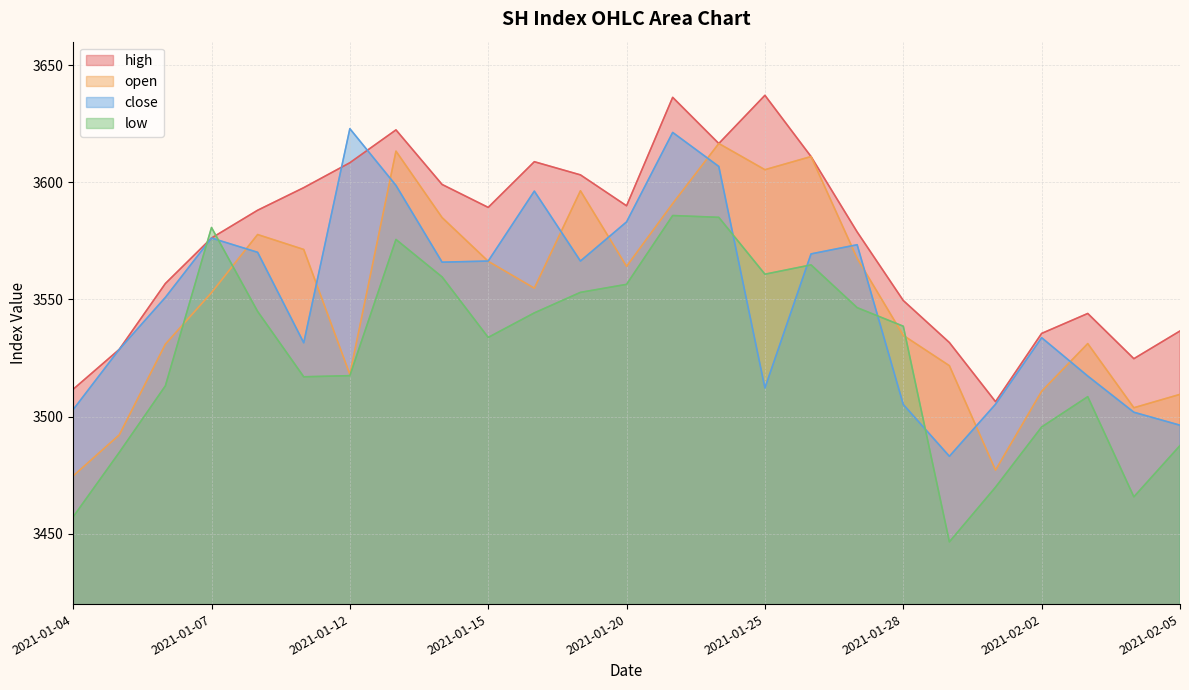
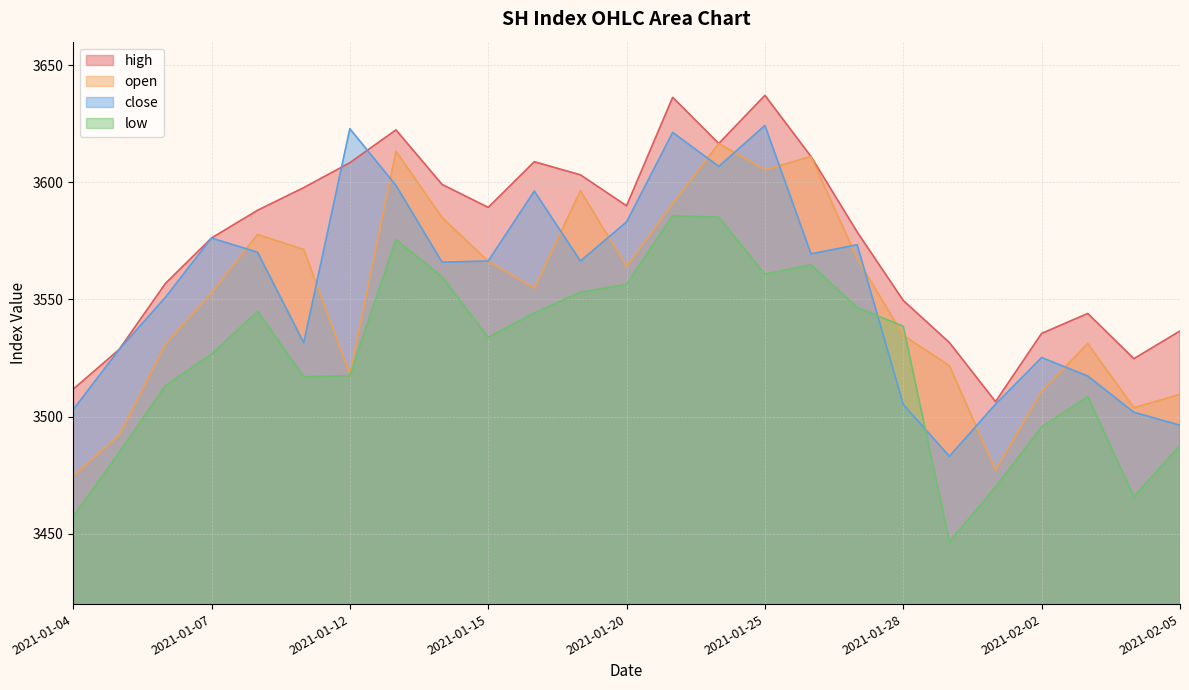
low, 2021-01-07: 3581 -> 3527
close, 2021-01-25: 3512 -> 3624
close, 2021-02-02: 3534 -> 3525
